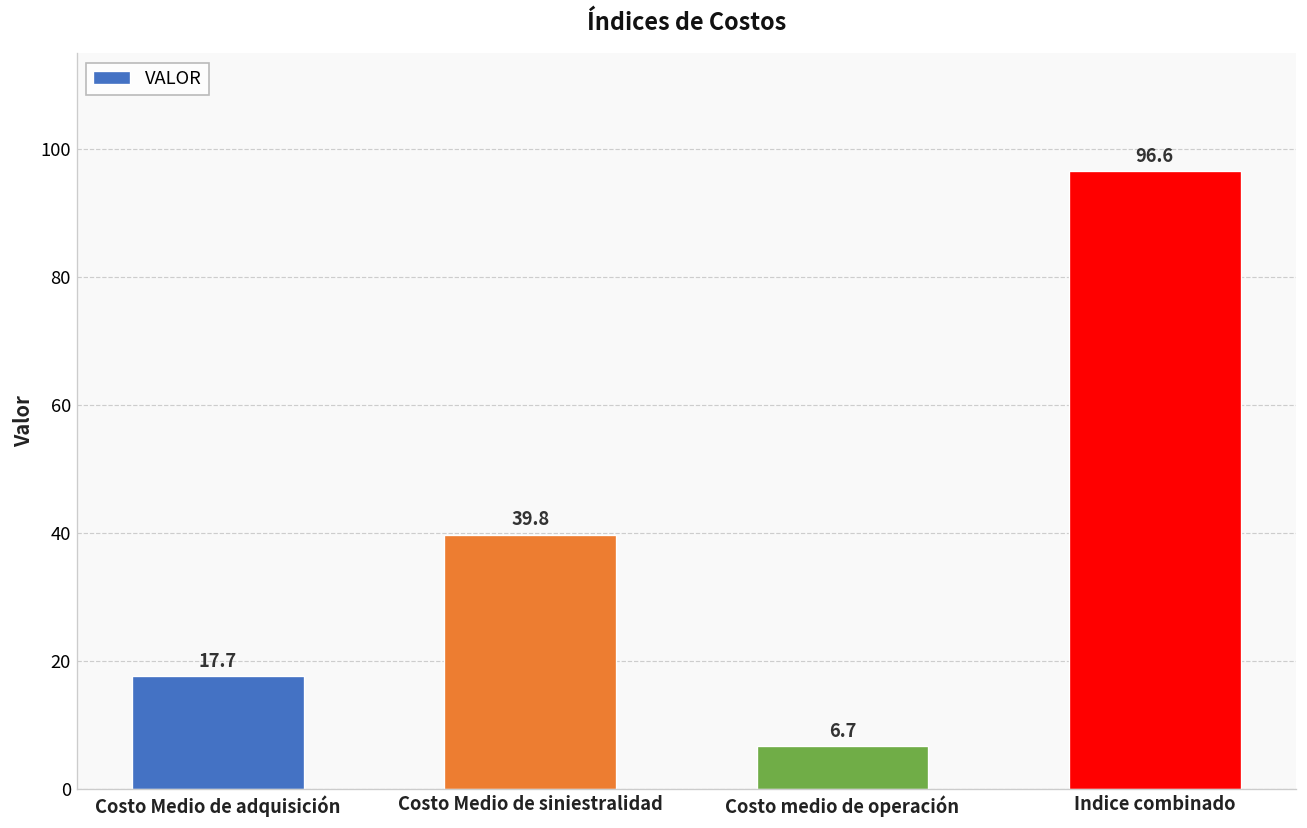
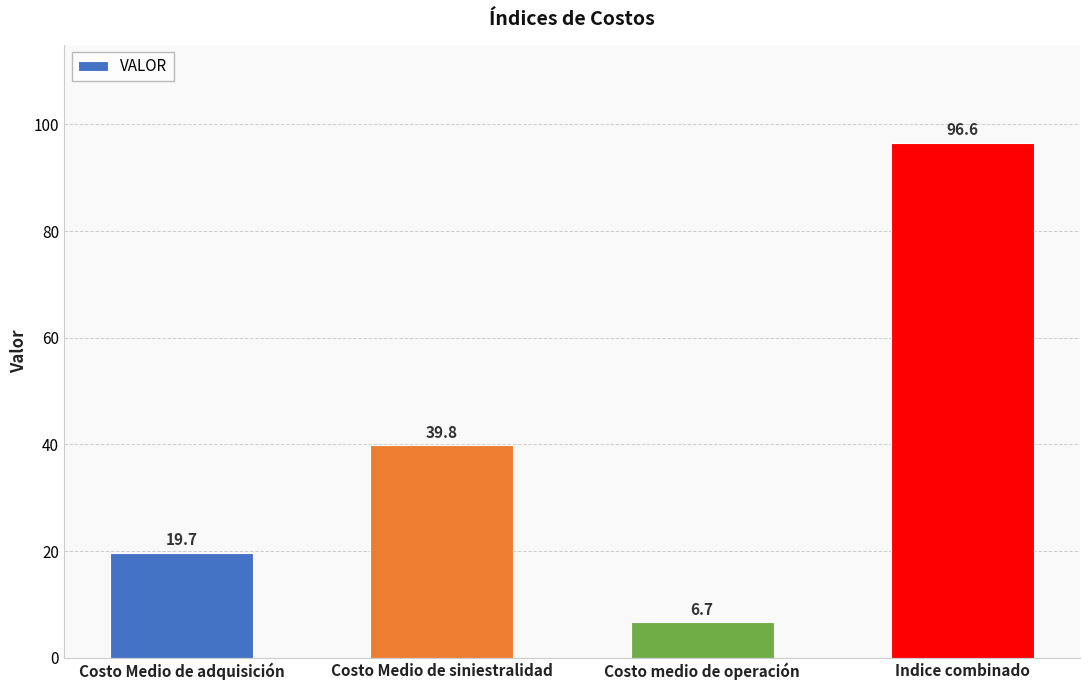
Costo Medio de adquisición: 17.7 -> 19.7
